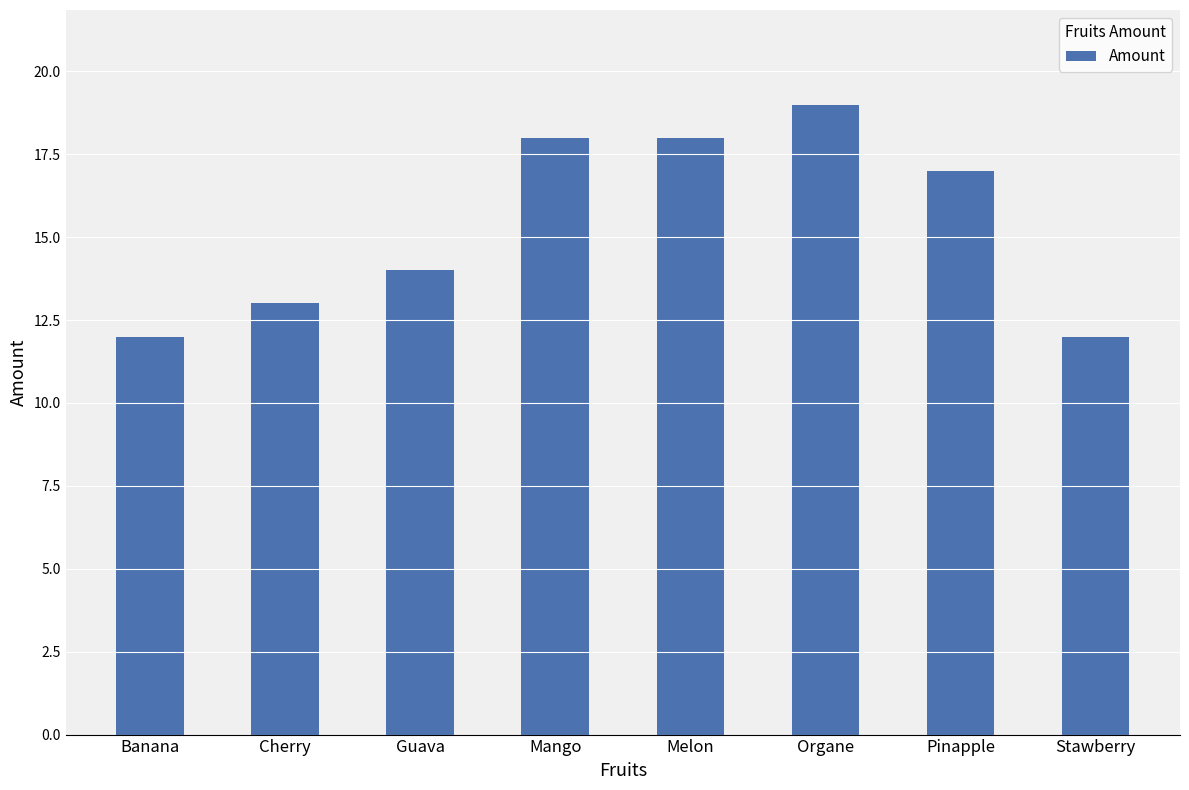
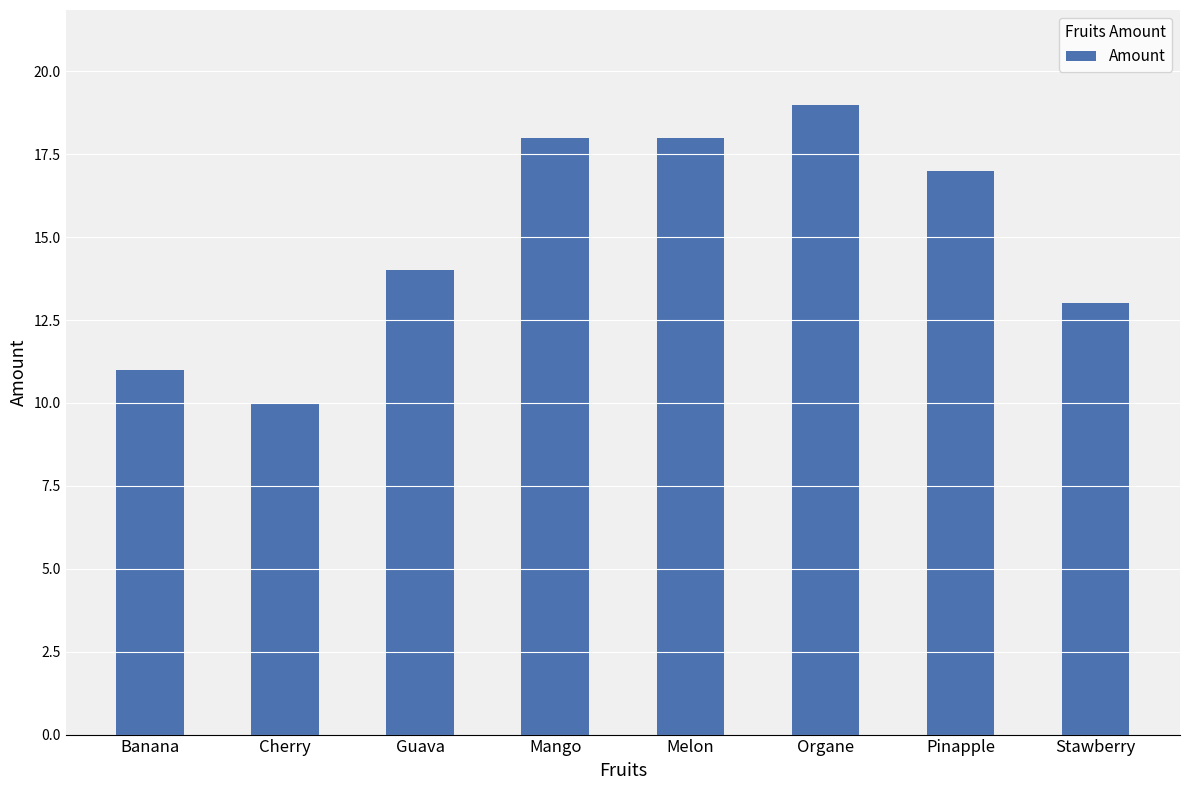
Banana: 12 -> 11
Cherry: 13 -> 10
Stawberry: 12 -> 13
